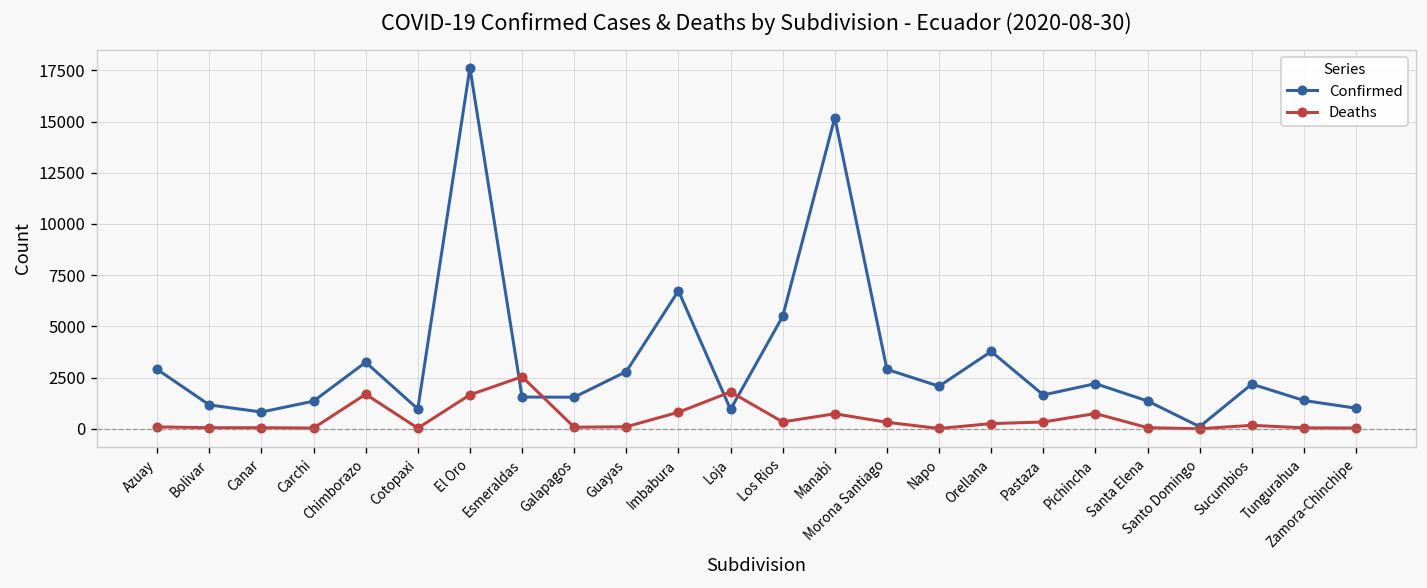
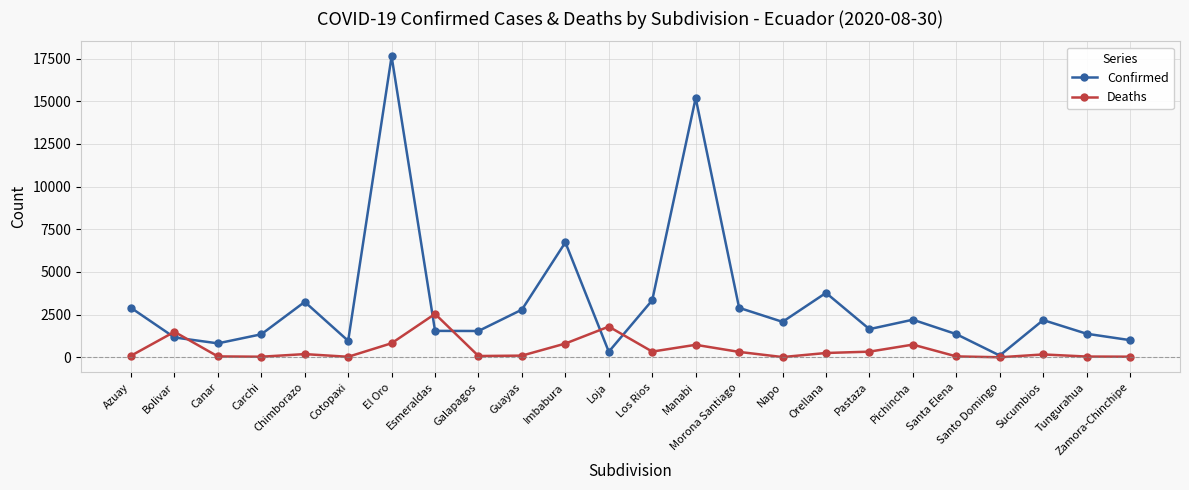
Deaths, Bolivar: 100 -> 1500
Deaths, Chimborazo: 1700 -> 200
Deaths, El Oro: 1700 -> 800
Confirmed, Loja: 900 -> 300
Confirmed, Los Rios: 5500 -> 3300
